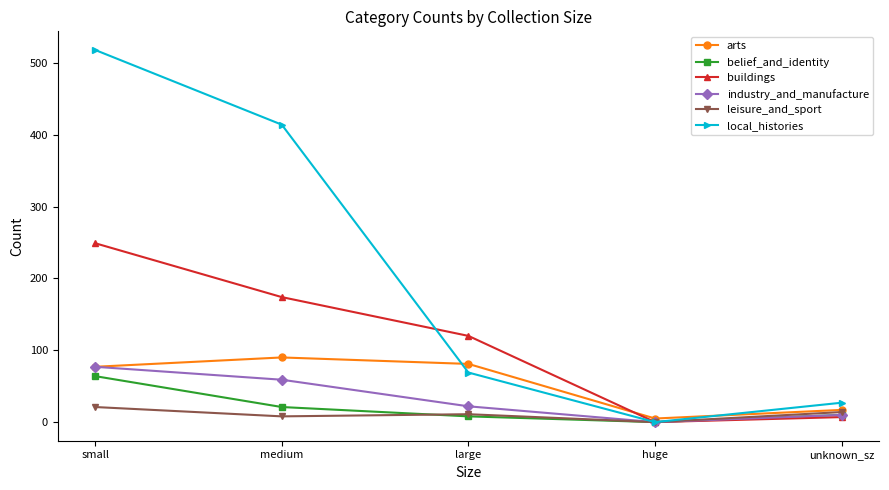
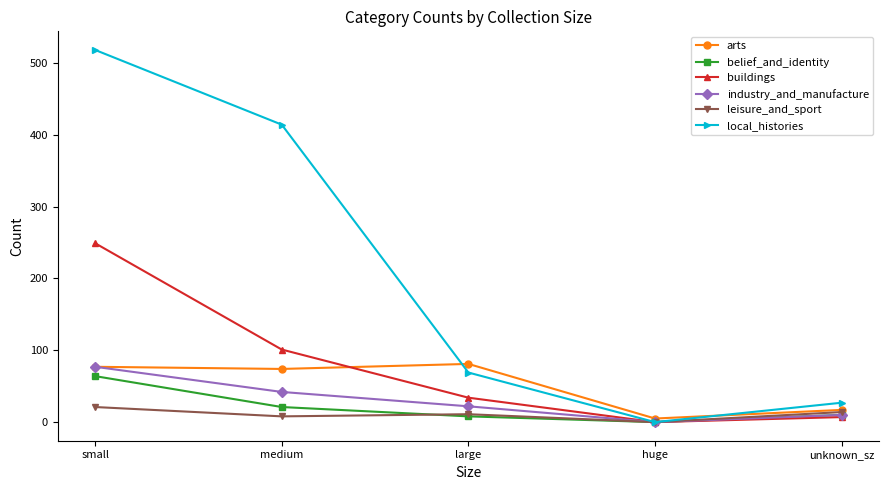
arts, medium: 90 -> 70
buildings, medium: 170 -> 100
industry_and_manufacture, medium: 60 -> 40
buildings, large: 120 -> 30
